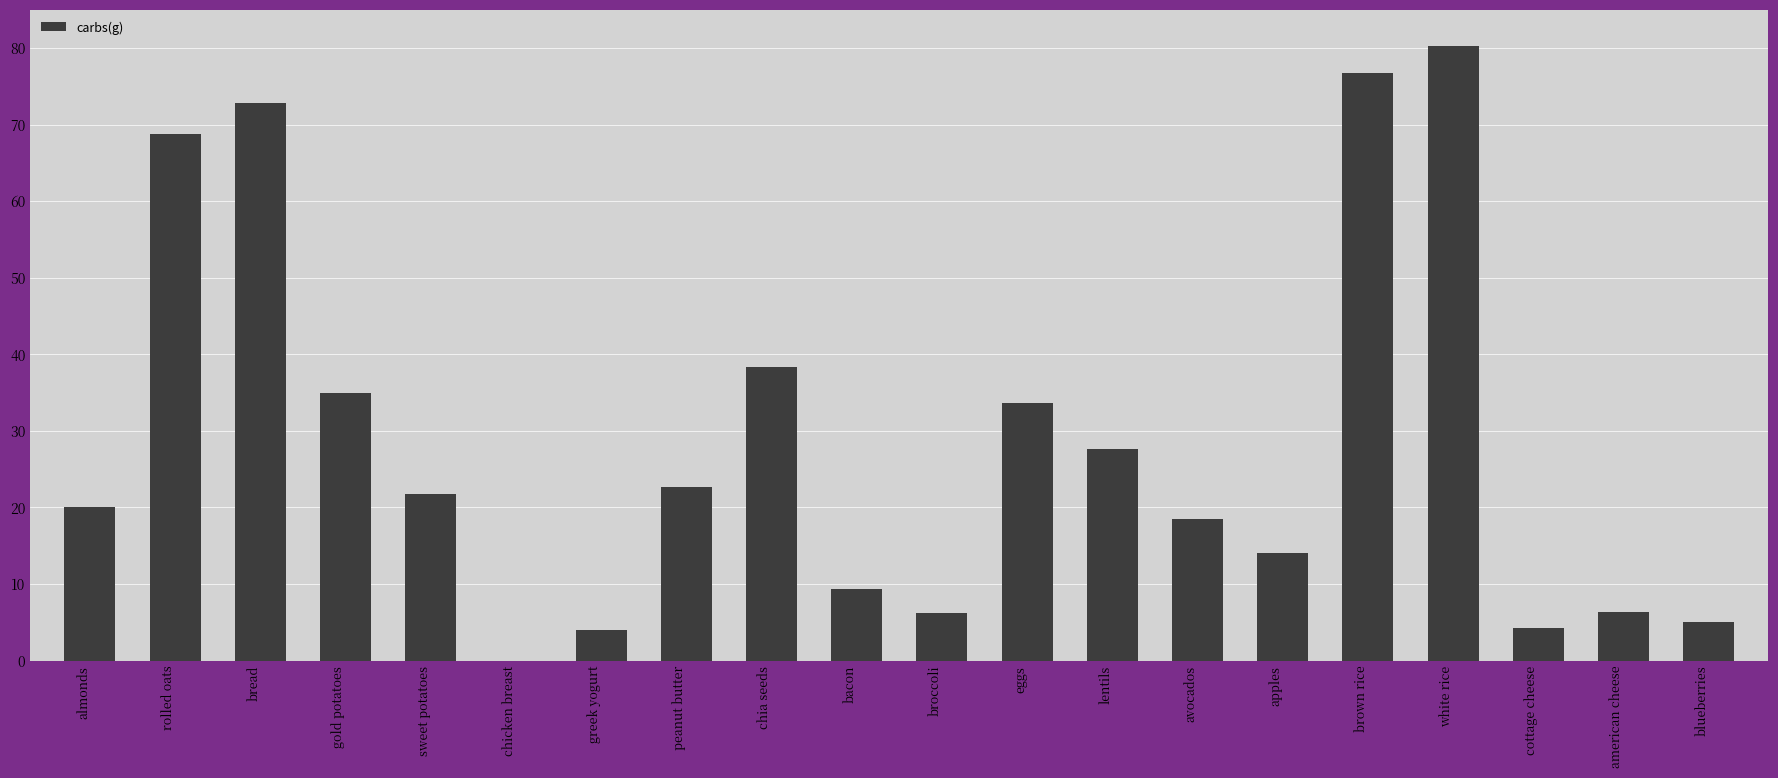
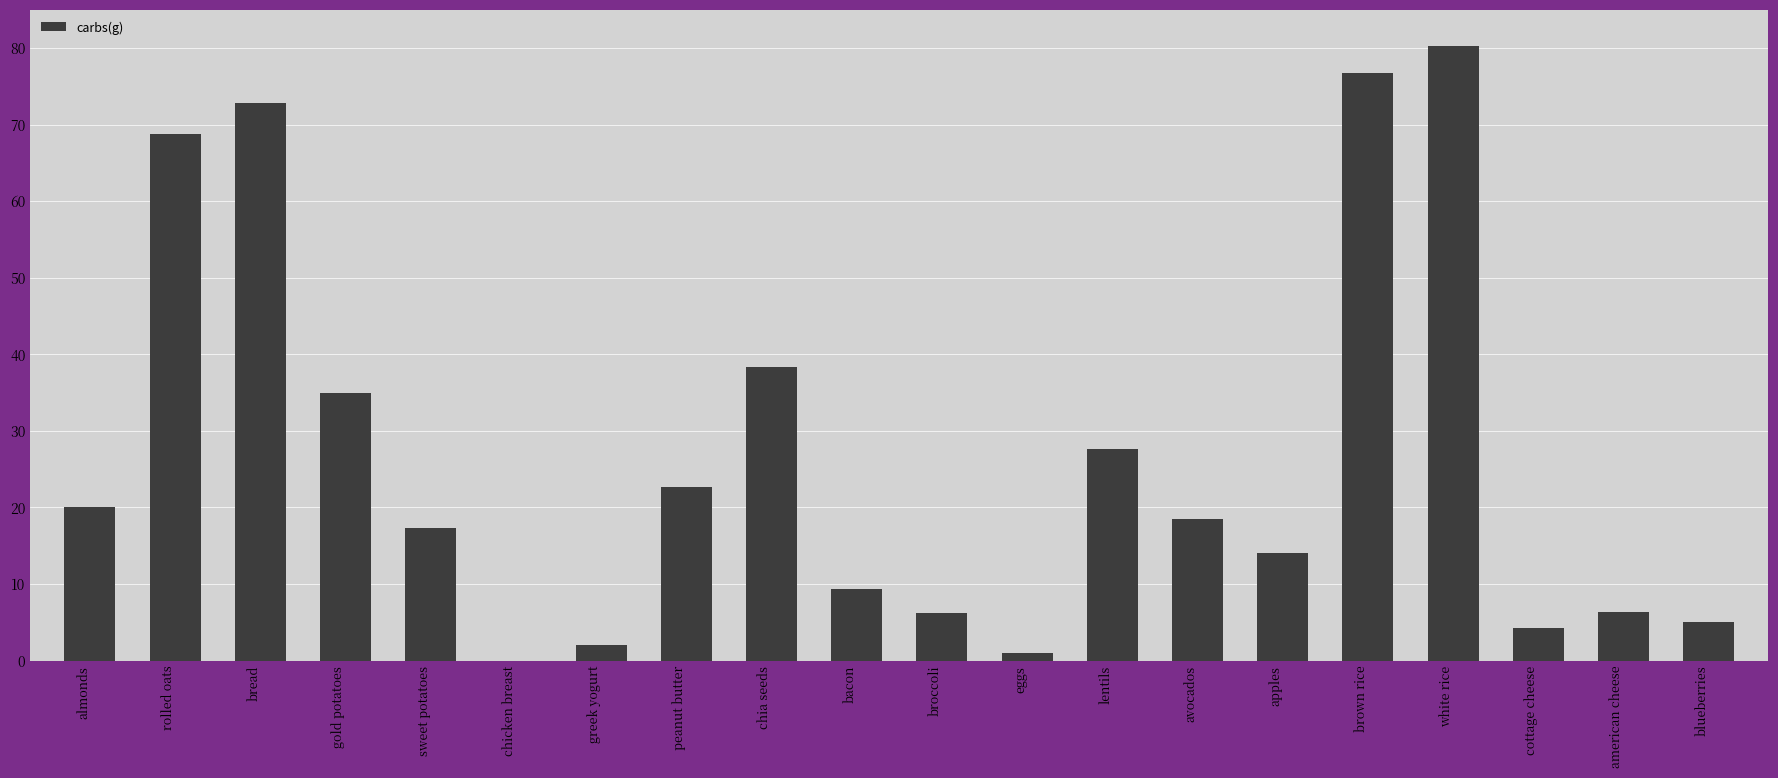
sweet potatoes: 22 -> 17
greek yogurt: 4 -> 2
eggs: 34 -> 1
